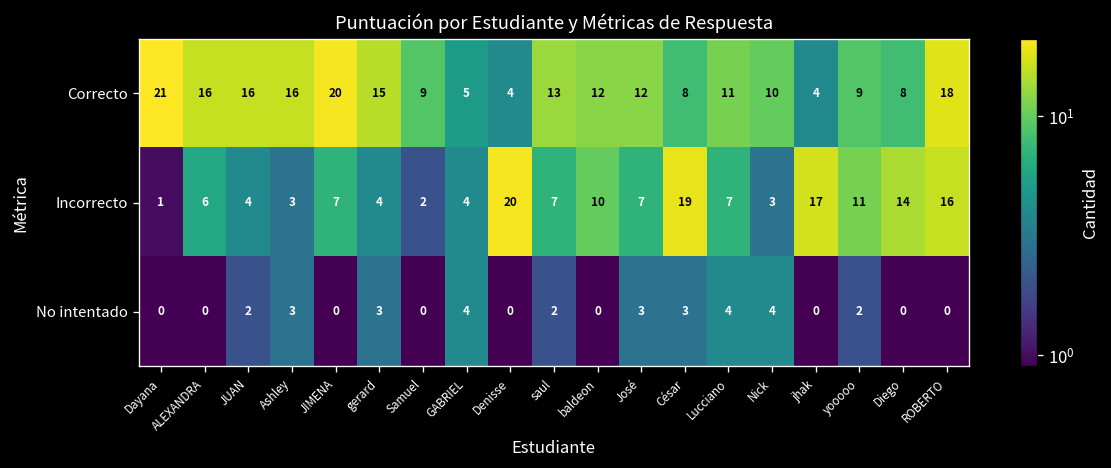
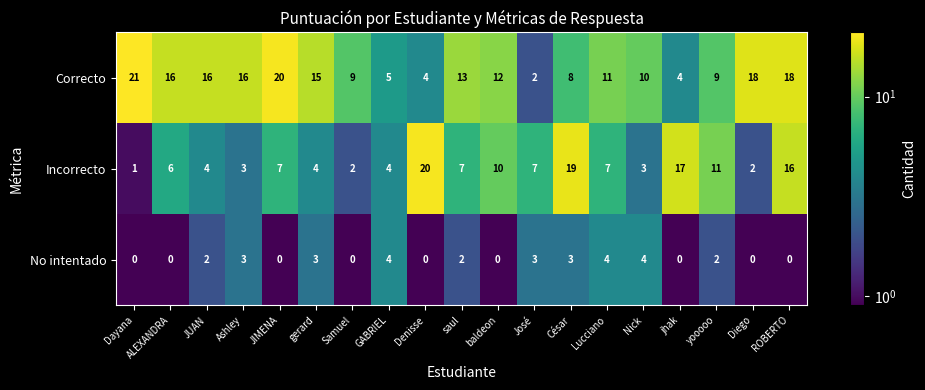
Correcto, José: 12 -> 2
Correcto, Diego: 8 -> 18
Incorrecto, Diego: 14 -> 2
